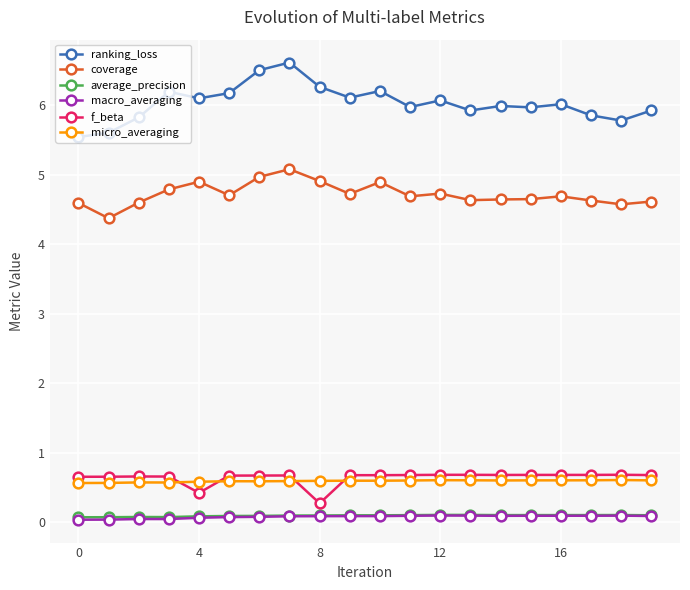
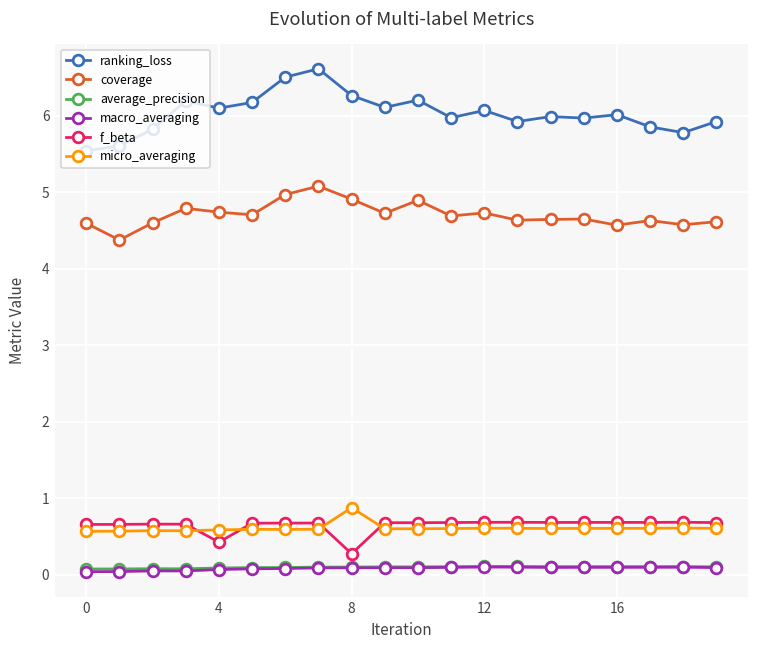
coverage, 4: 4.9 -> 4.7
micro_averaging, 8: 0.6 -> 0.9
coverage, 16: 4.7 -> 4.6
